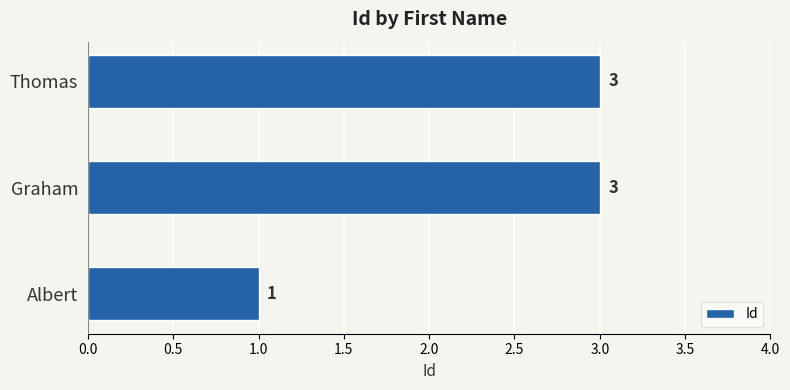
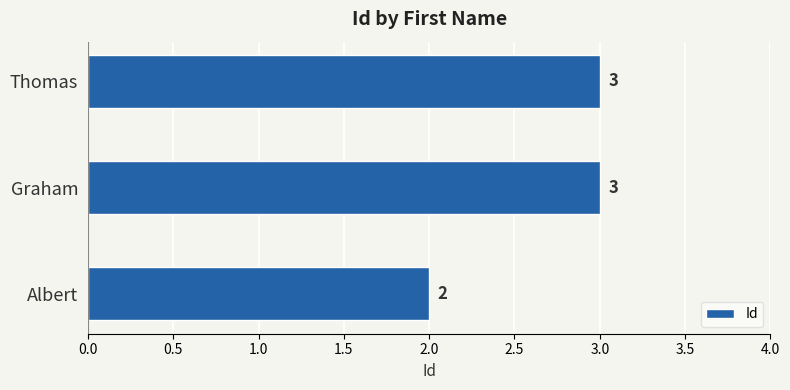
Albert: 1 -> 2
